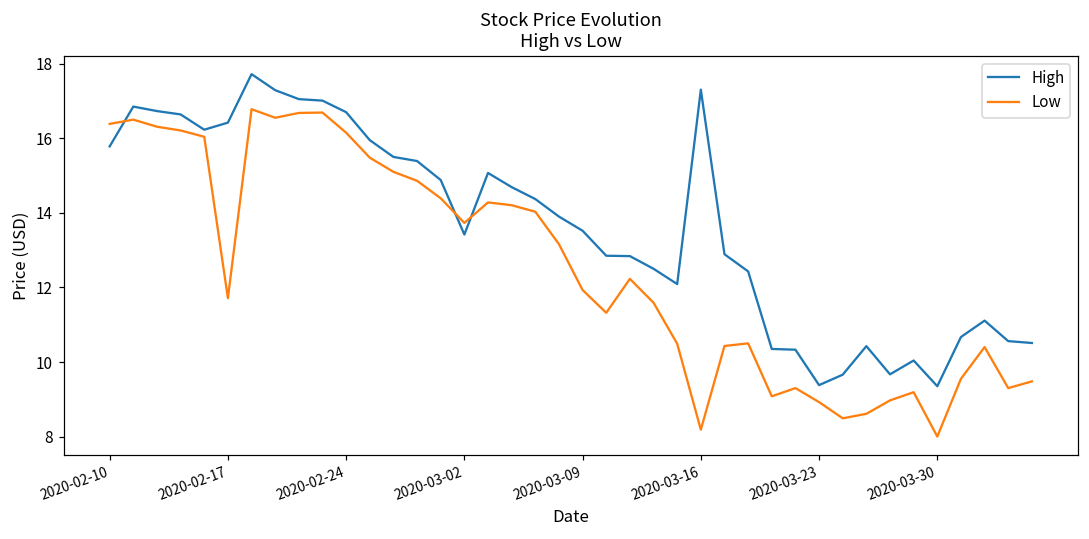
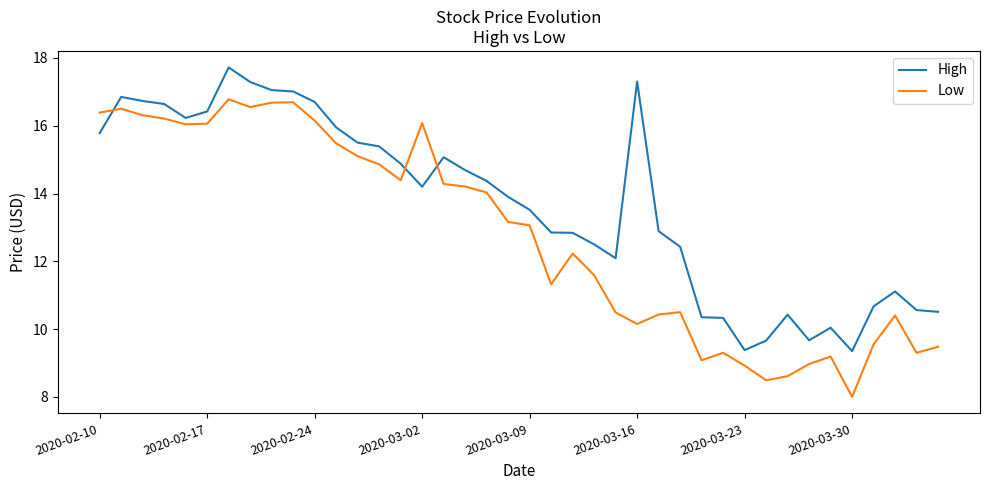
Low, 2020-02-17: 11.7 -> 16.1
High, 2020-03-02: 13.4 -> 14.2
Low, 2020-03-02: 13.7 -> 16.1
Low, 2020-03-09: 11.9 -> 13.1
Low, 2020-03-16: 8.2 -> 10.1
